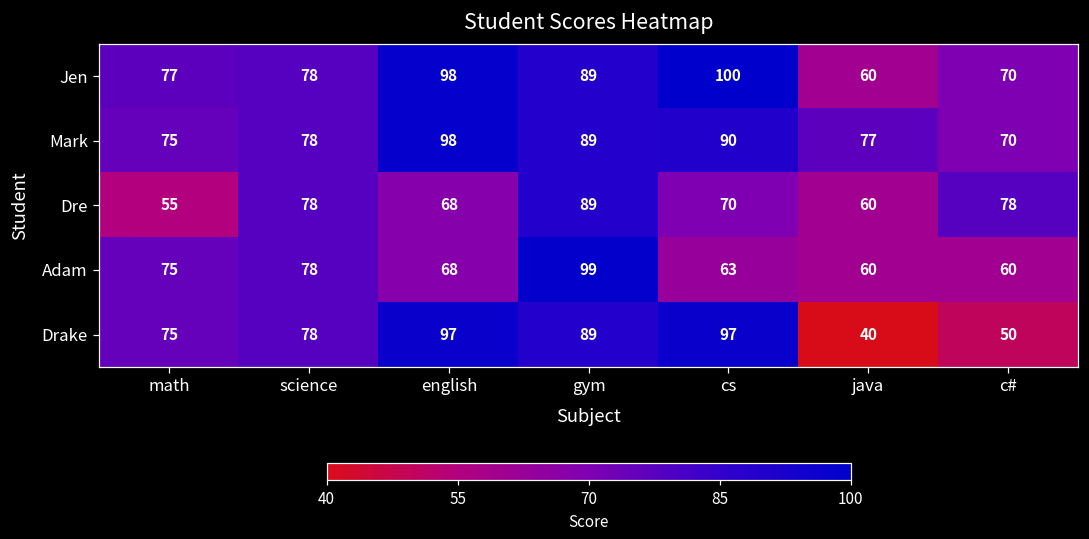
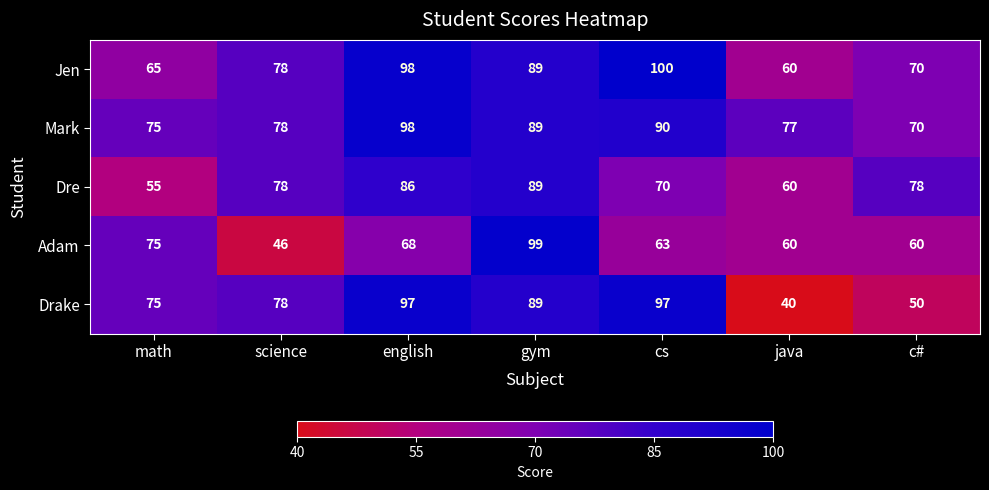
Jen, math: 77 -> 65
Dre, english: 68 -> 86
Adam, science: 78 -> 46
